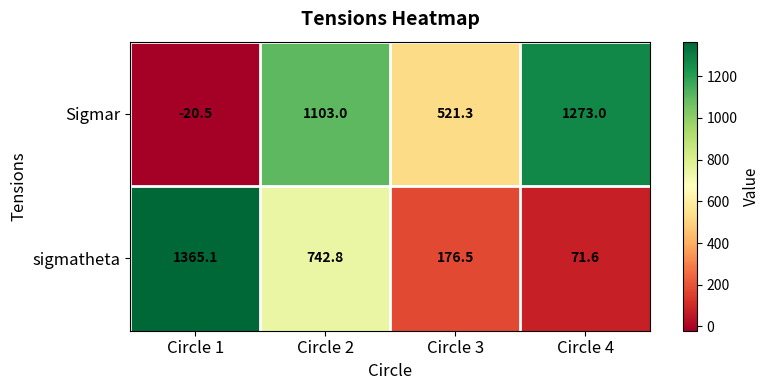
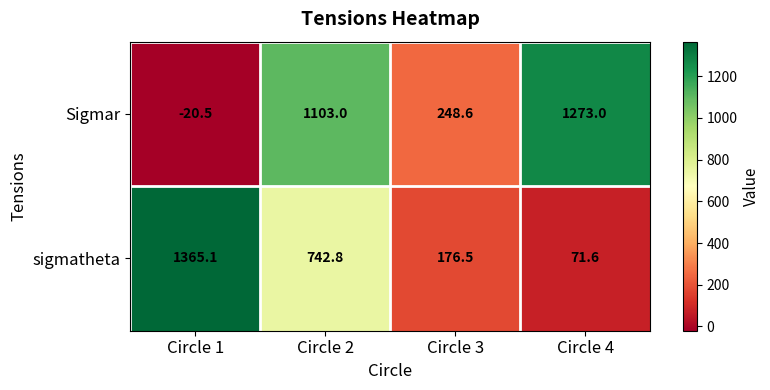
Sigmar, Circle 3: 521.3 -> 248.6
